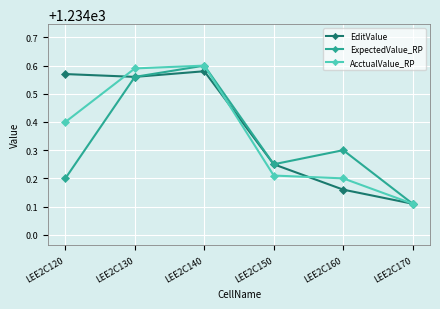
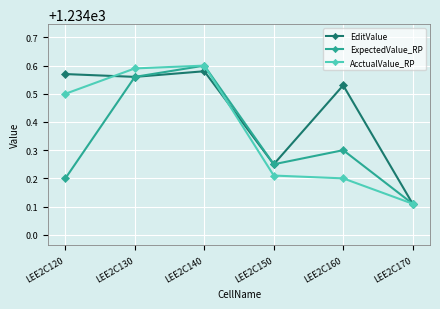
AcctualValue_RP, LEE2C120: 1234.4 -> 1234.5
EditValue, LEE2C160: 1234.16 -> 1234.53
